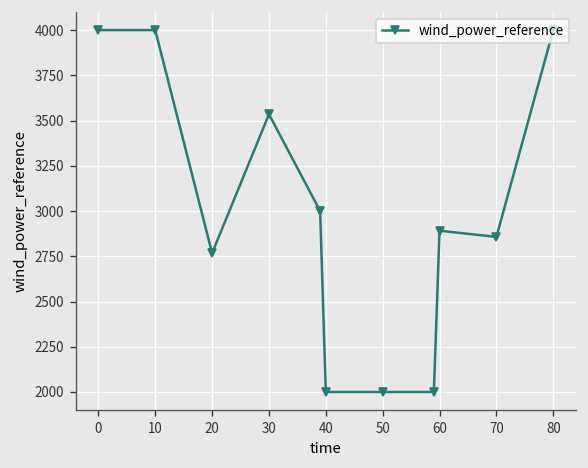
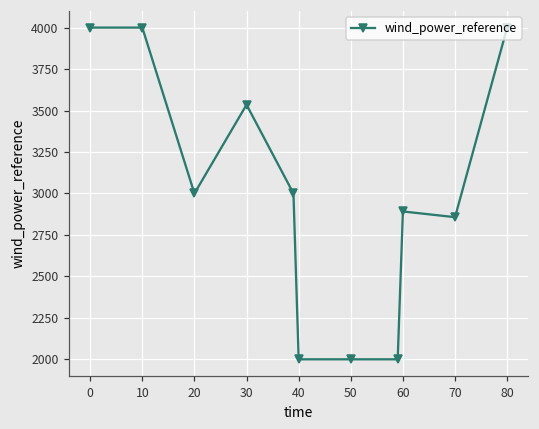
20: 2770 -> 3000
